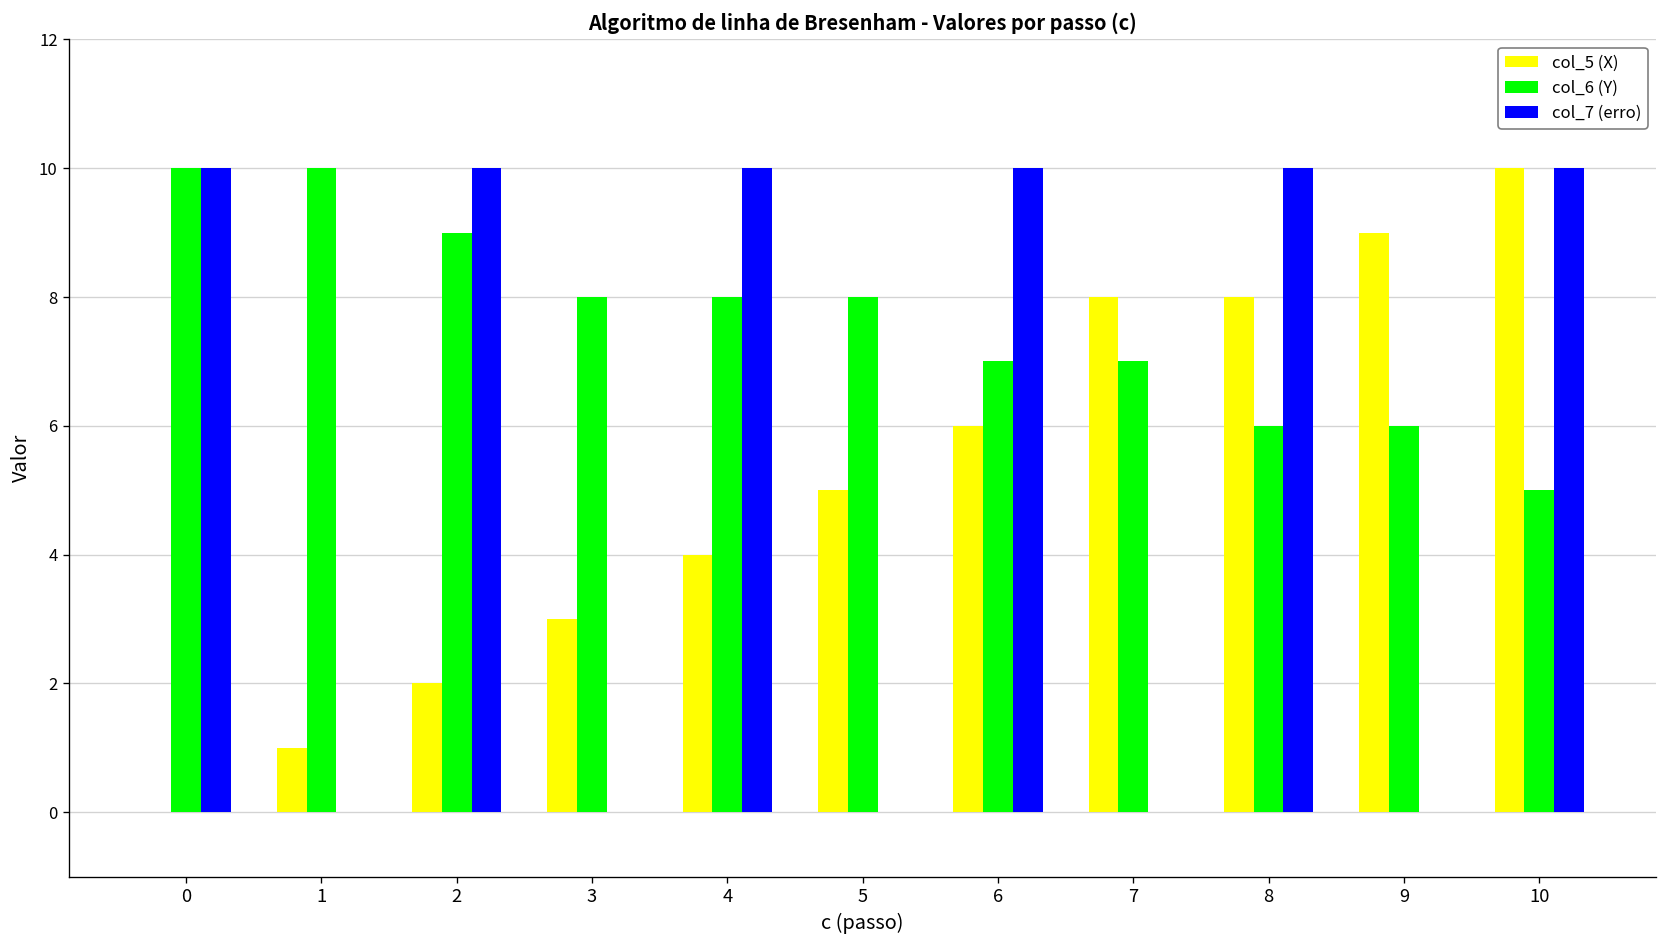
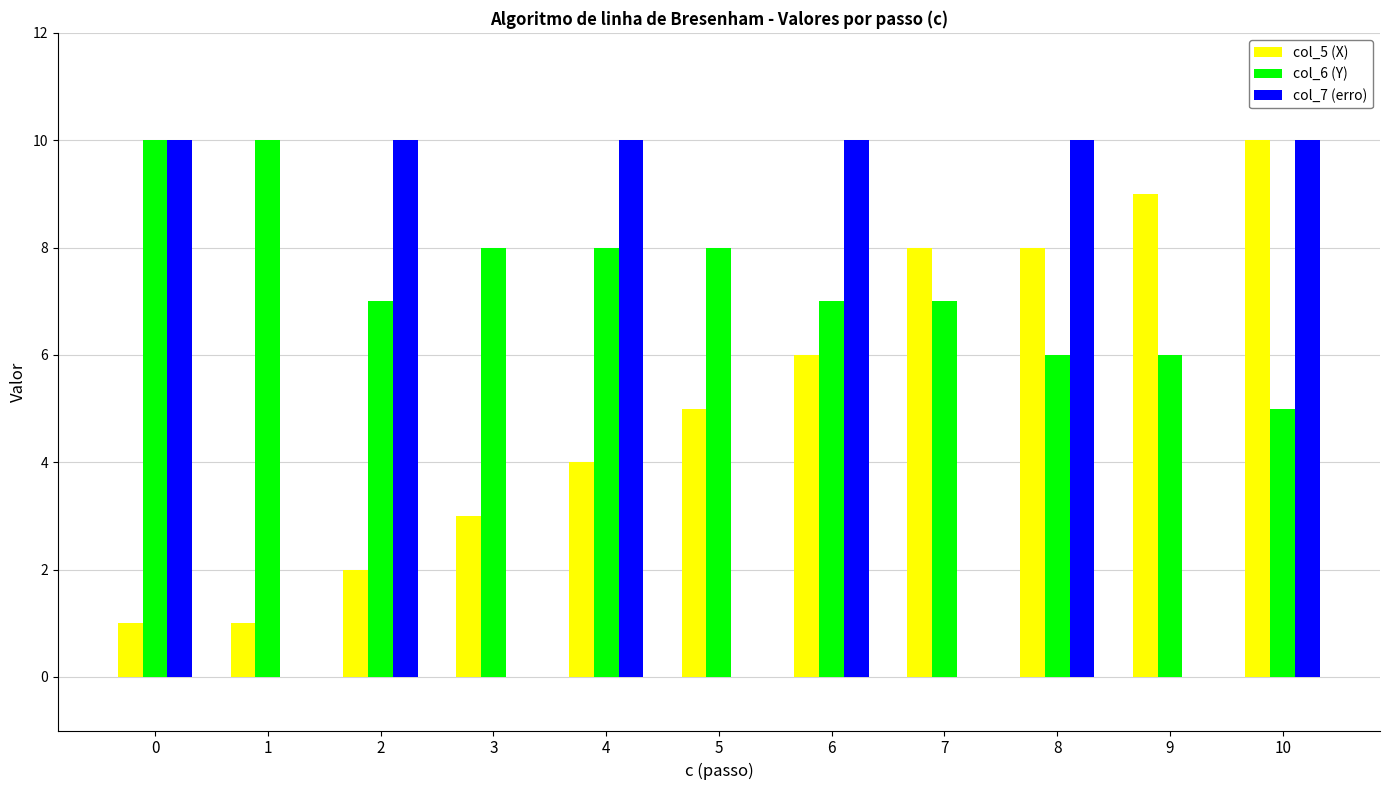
col_5 (X), 0: 0 -> 1
col_6 (Y), 2: 9 -> 7
